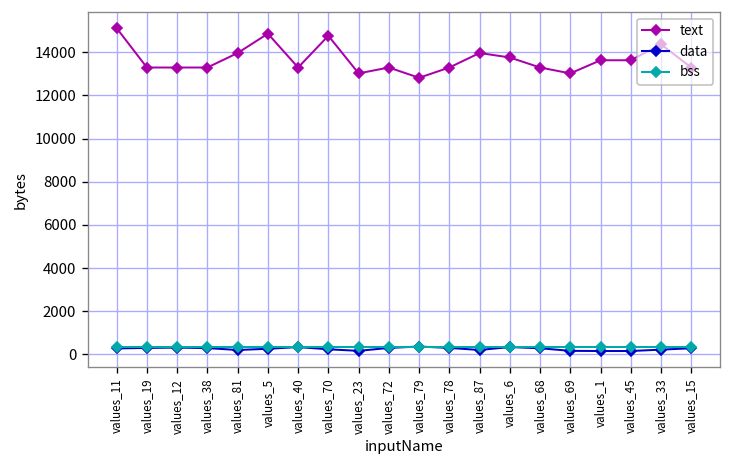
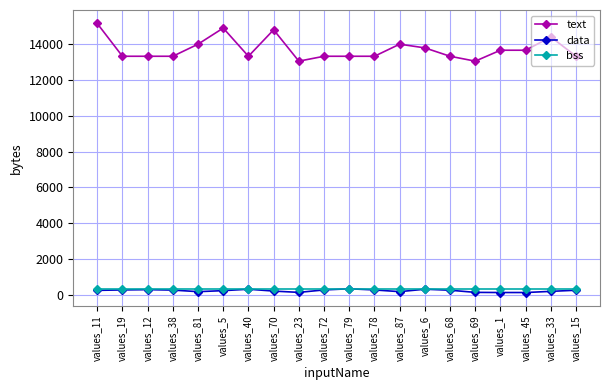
text, values_79: 12800 -> 13300
